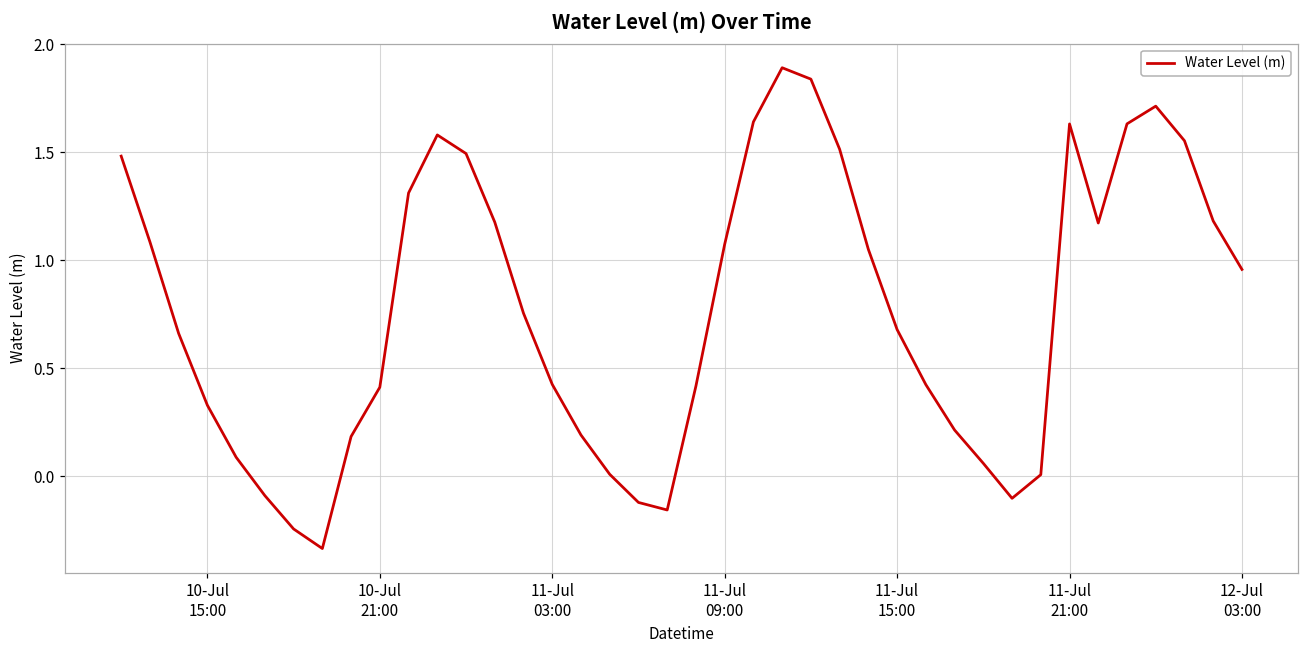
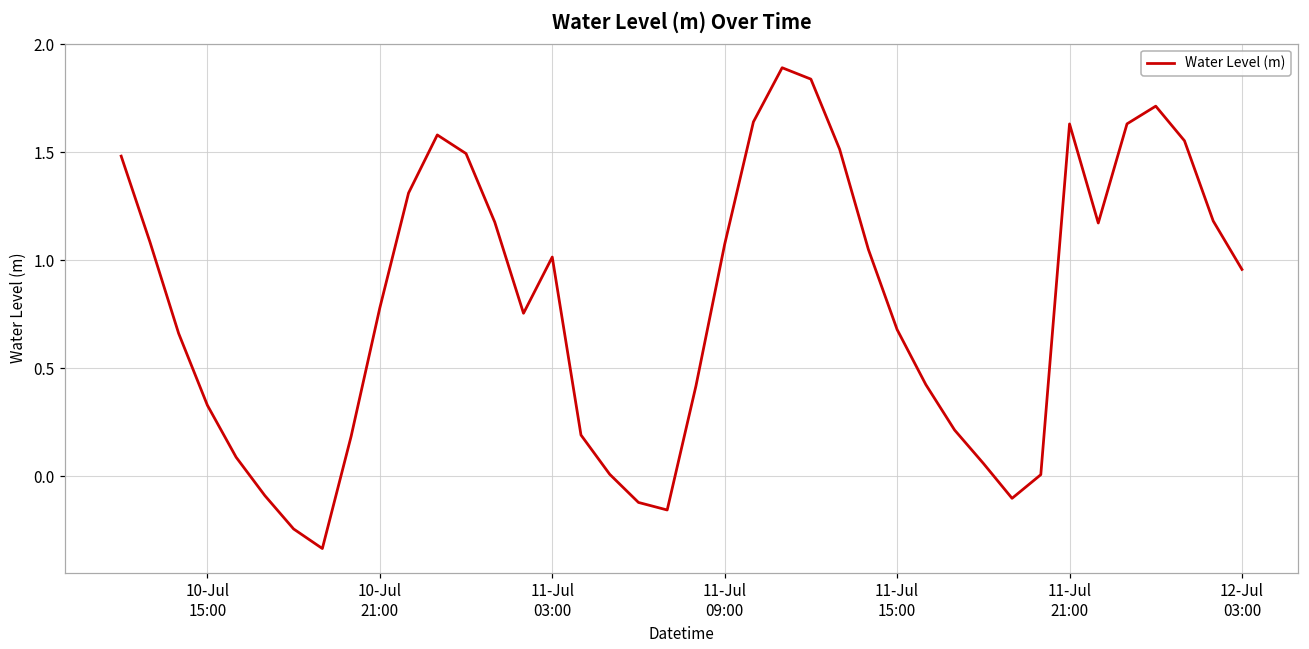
10-Jul 21:00: 0.41 -> 0.78
11-Jul 03:00: 0.43 -> 1.01
